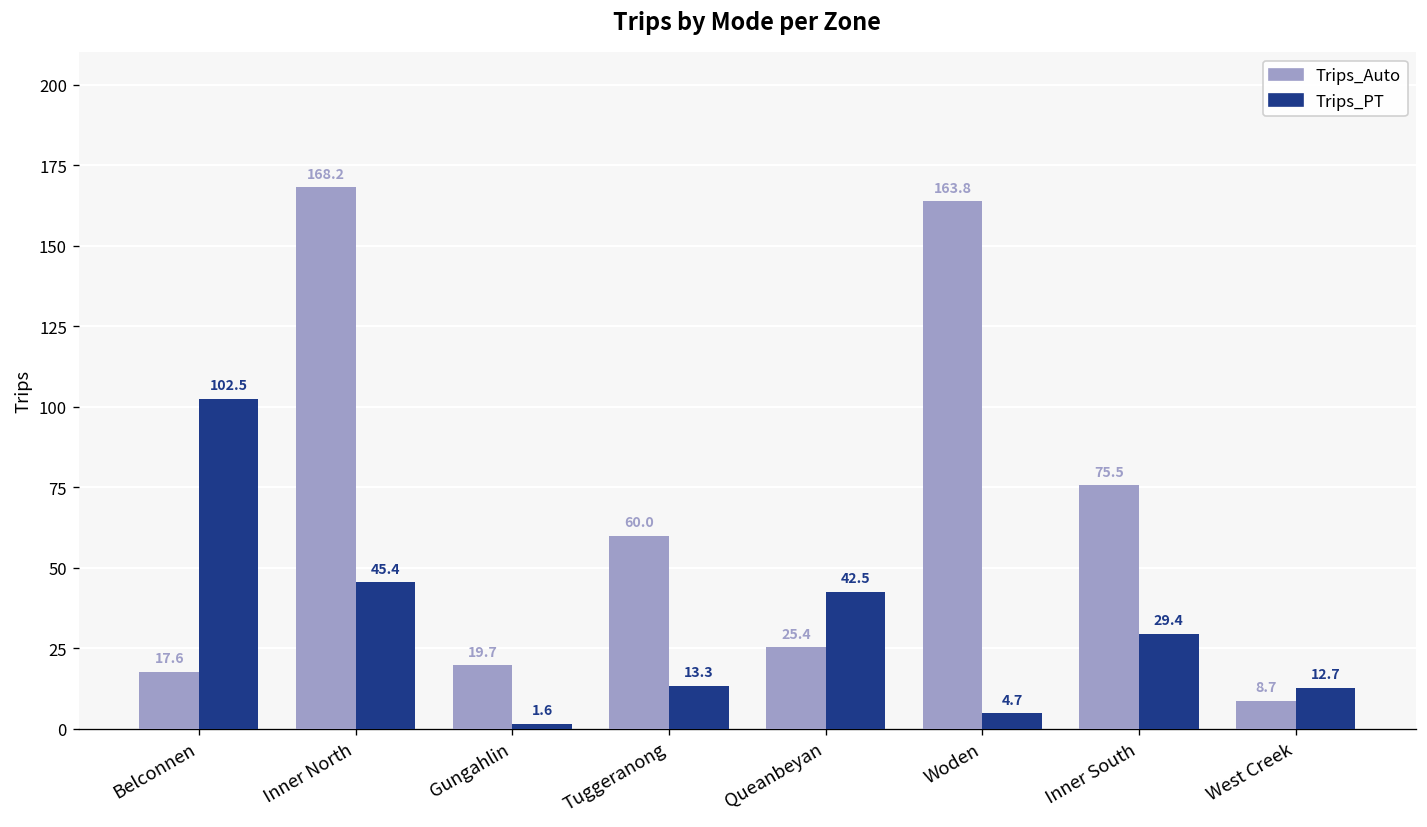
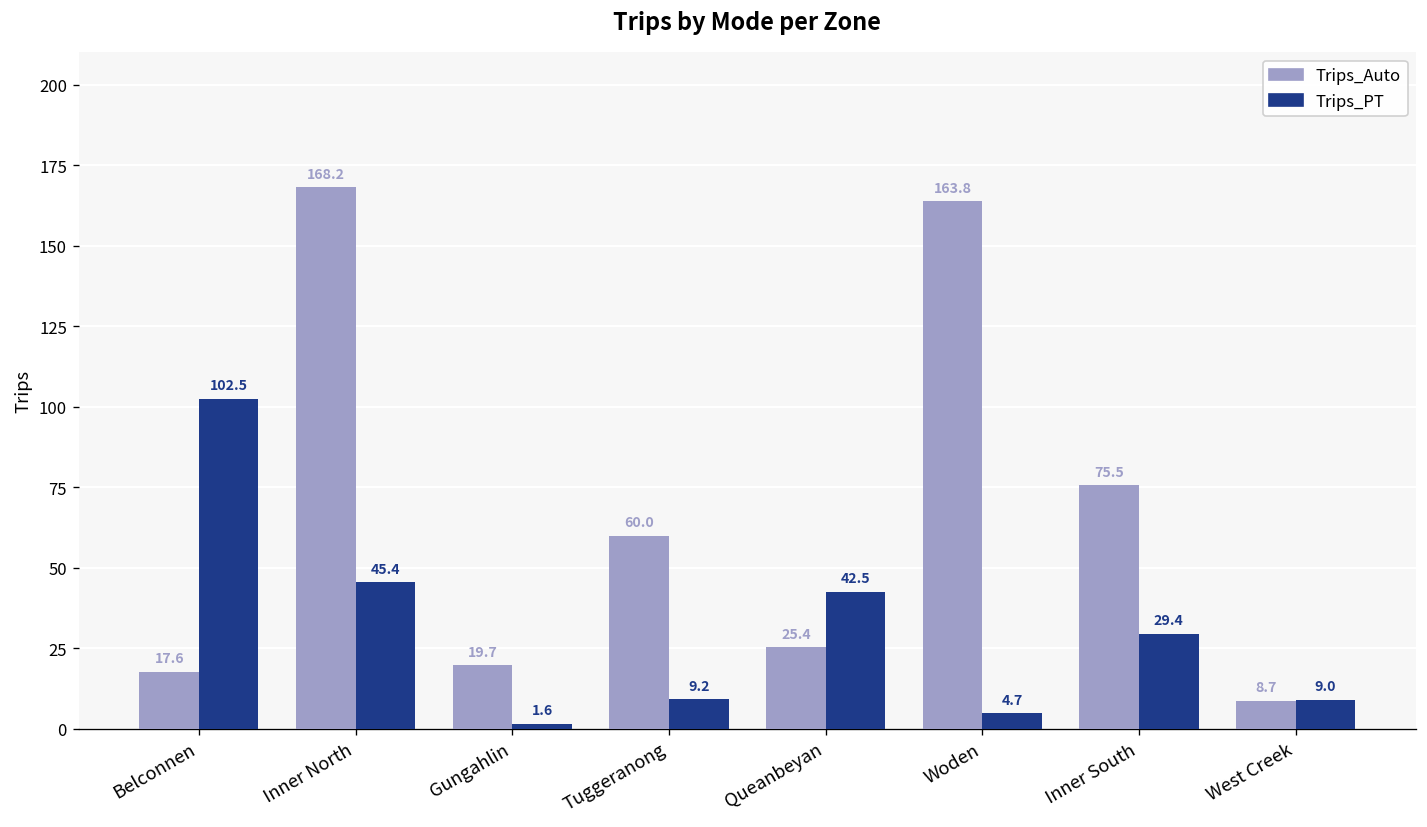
Trips_PT, Tuggeranong: 13.3 -> 9.2
Trips_PT, West Creek: 12.7 -> 9.0
